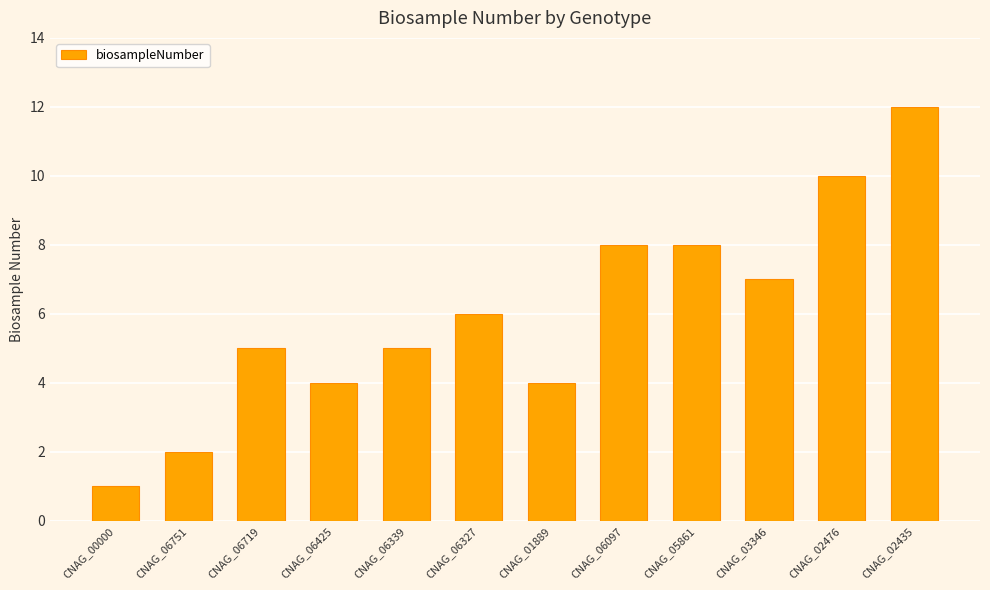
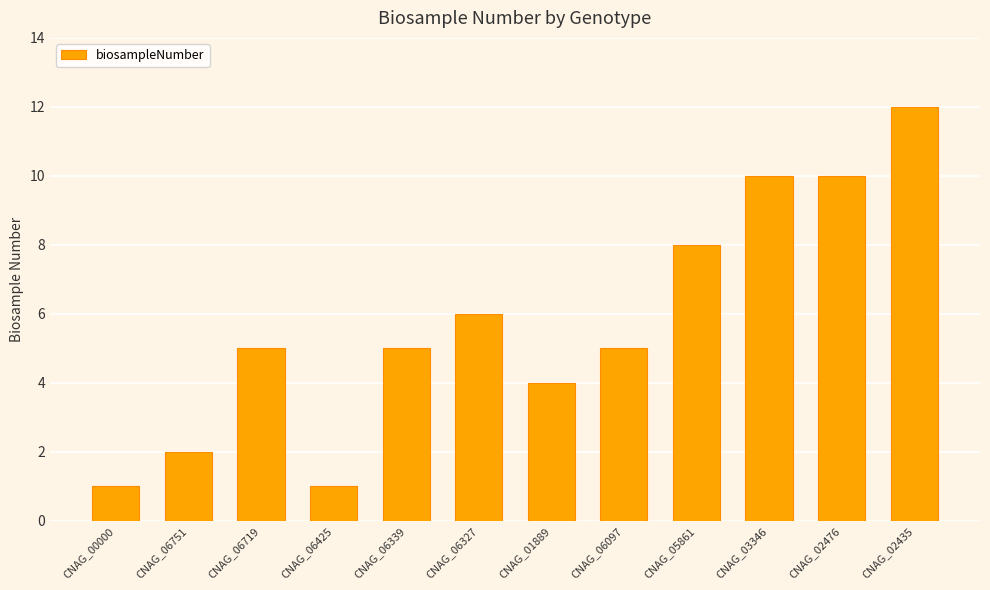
CNAG_06425: 4 -> 1
CNAG_06097: 8 -> 5
CNAG_03346: 7 -> 10
